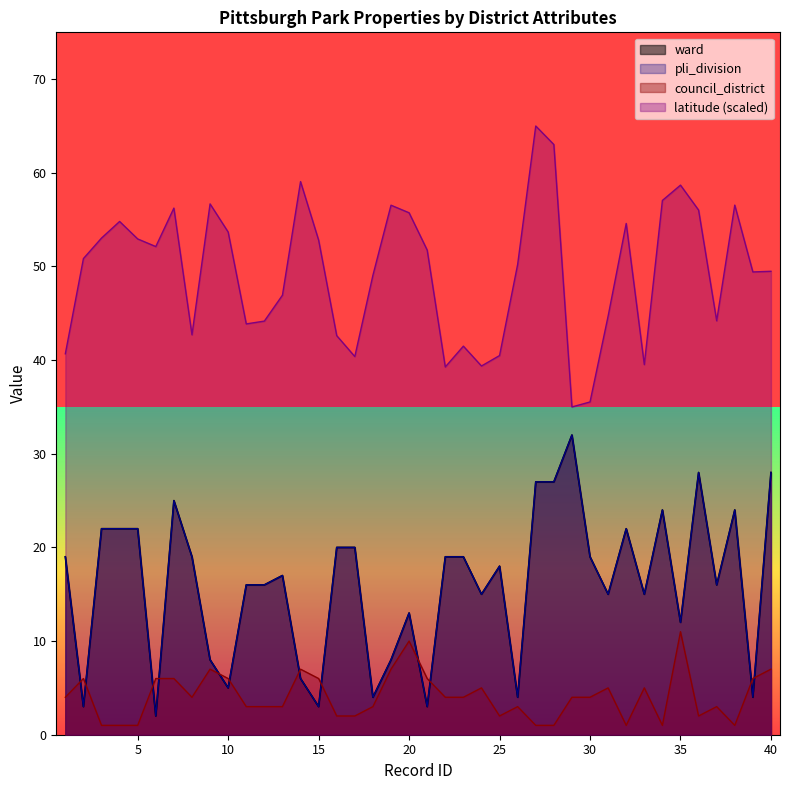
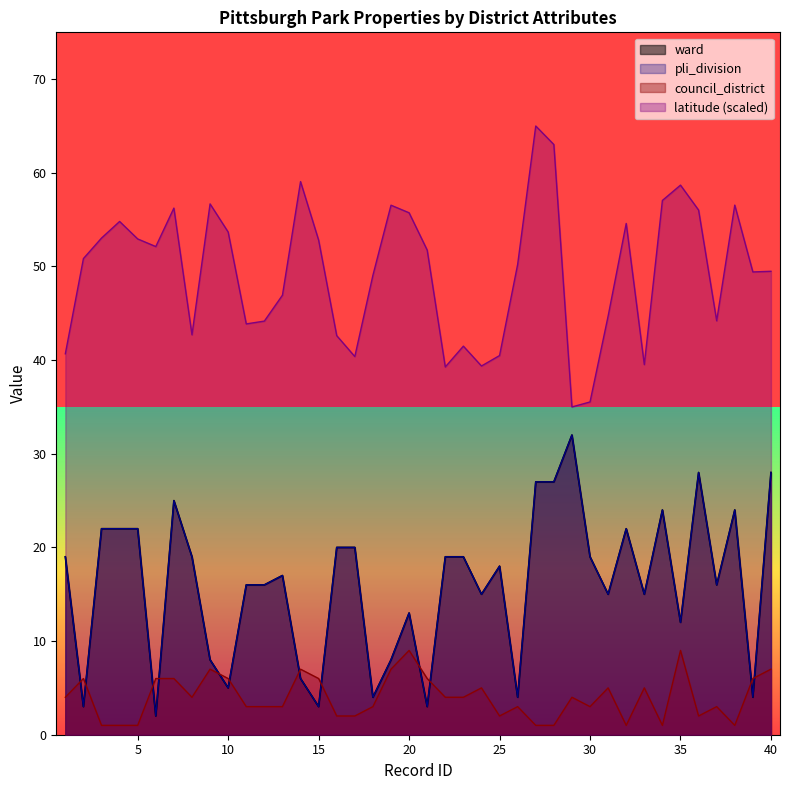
council_district, 20: 10 -> 9
council_district, 30: 4 -> 3
council_district, 35: 11 -> 9
